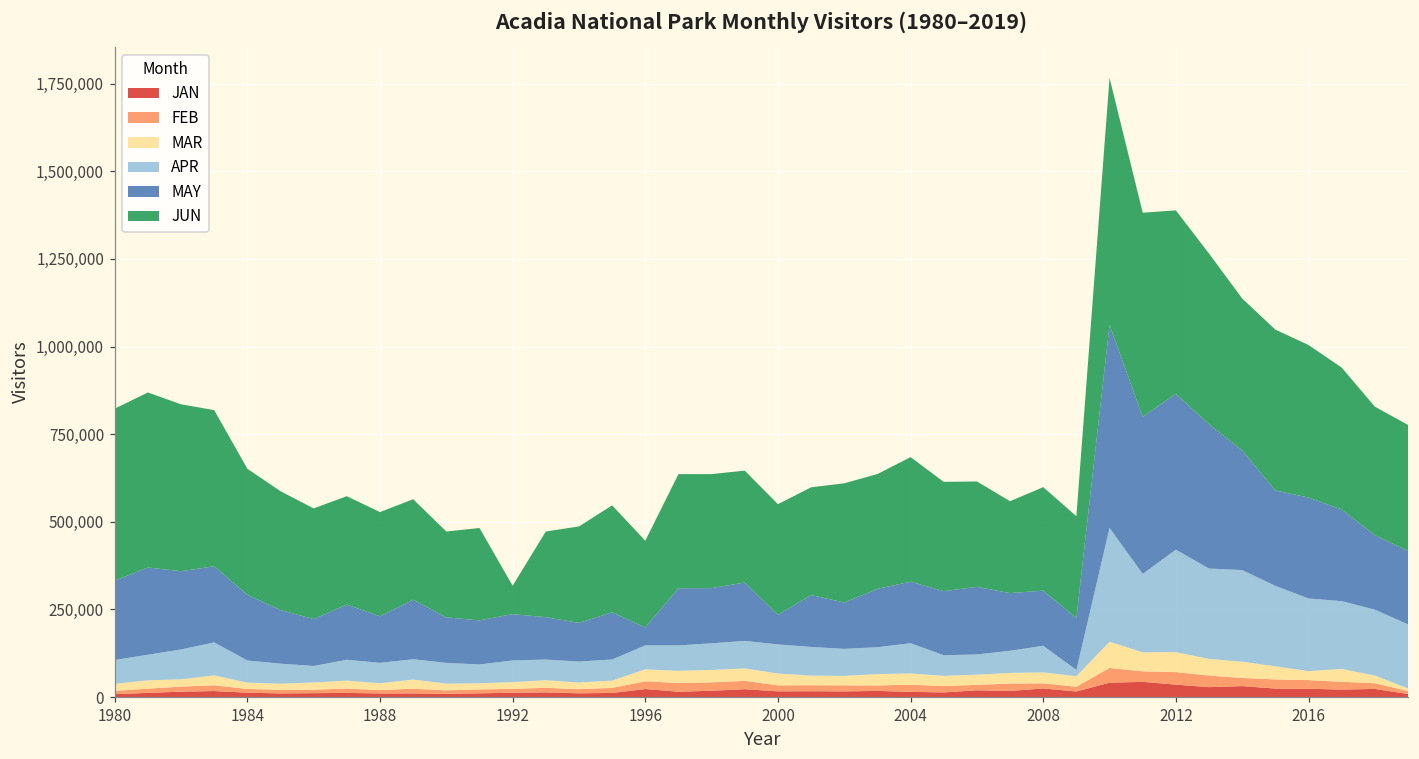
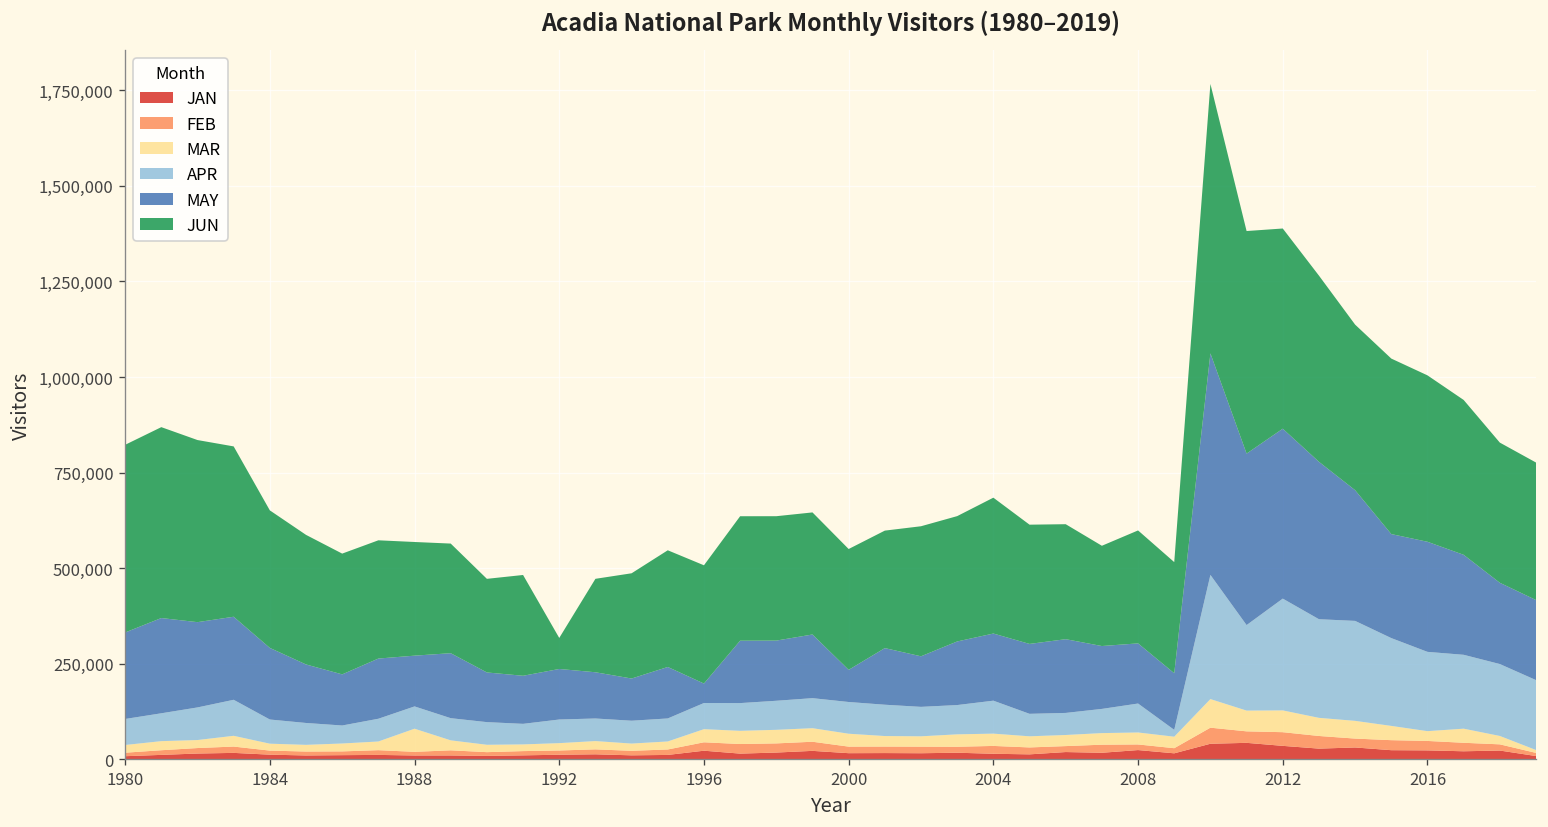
MAR, 1988: 20,000 -> 60,000
JUN, 1996: 250,000 -> 310,000
